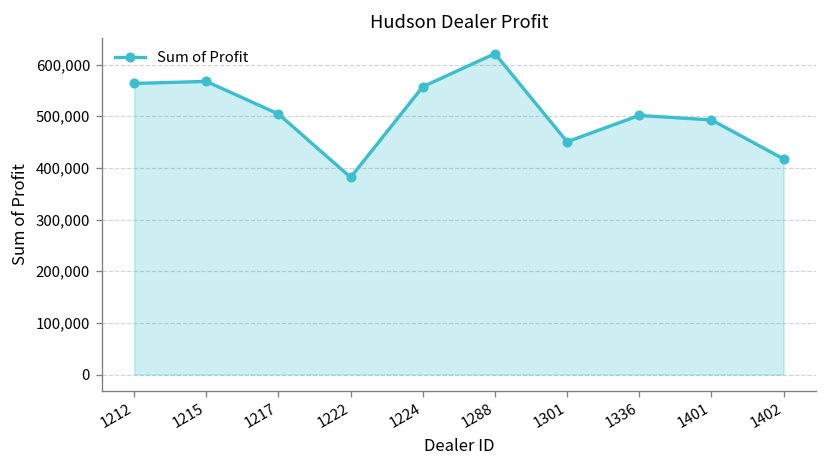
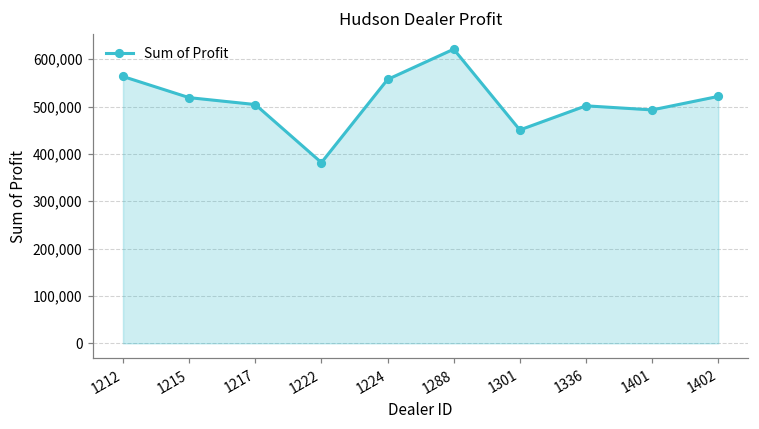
1215: 570,000 -> 520,000
1402: 420,000 -> 520,000
